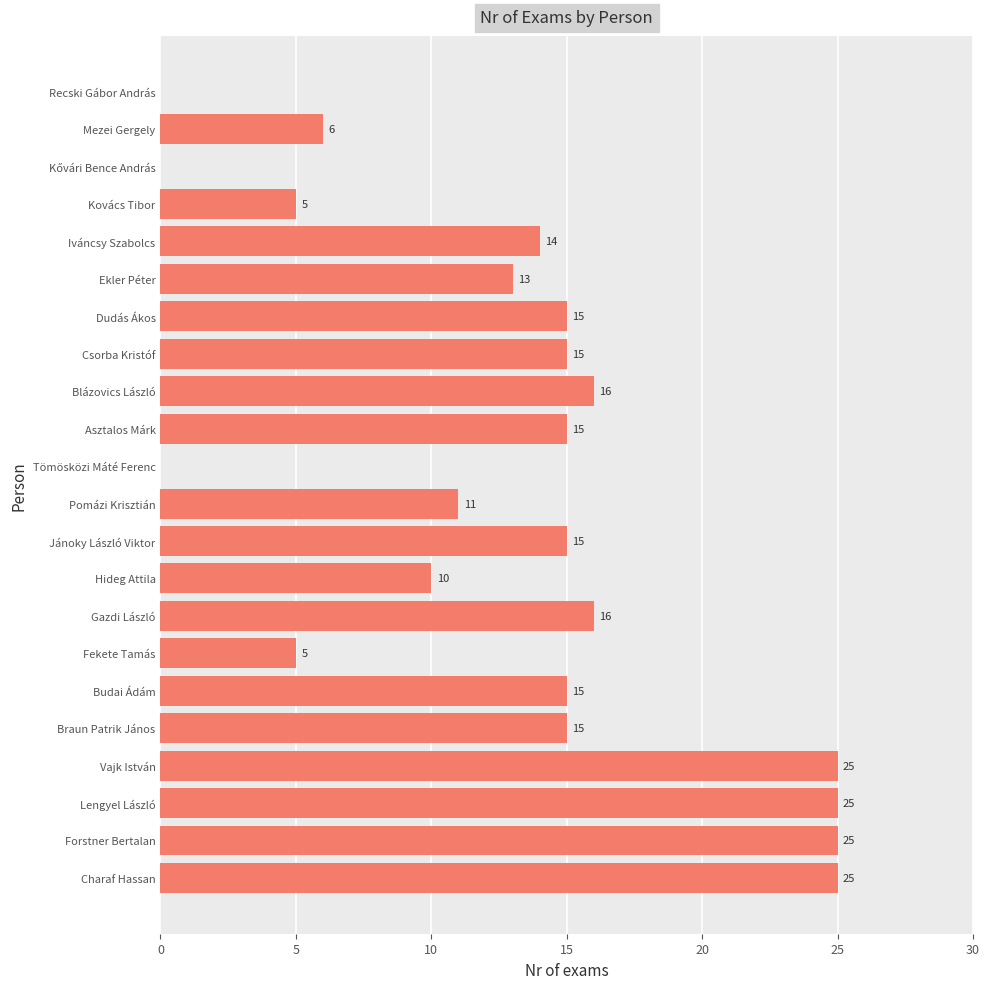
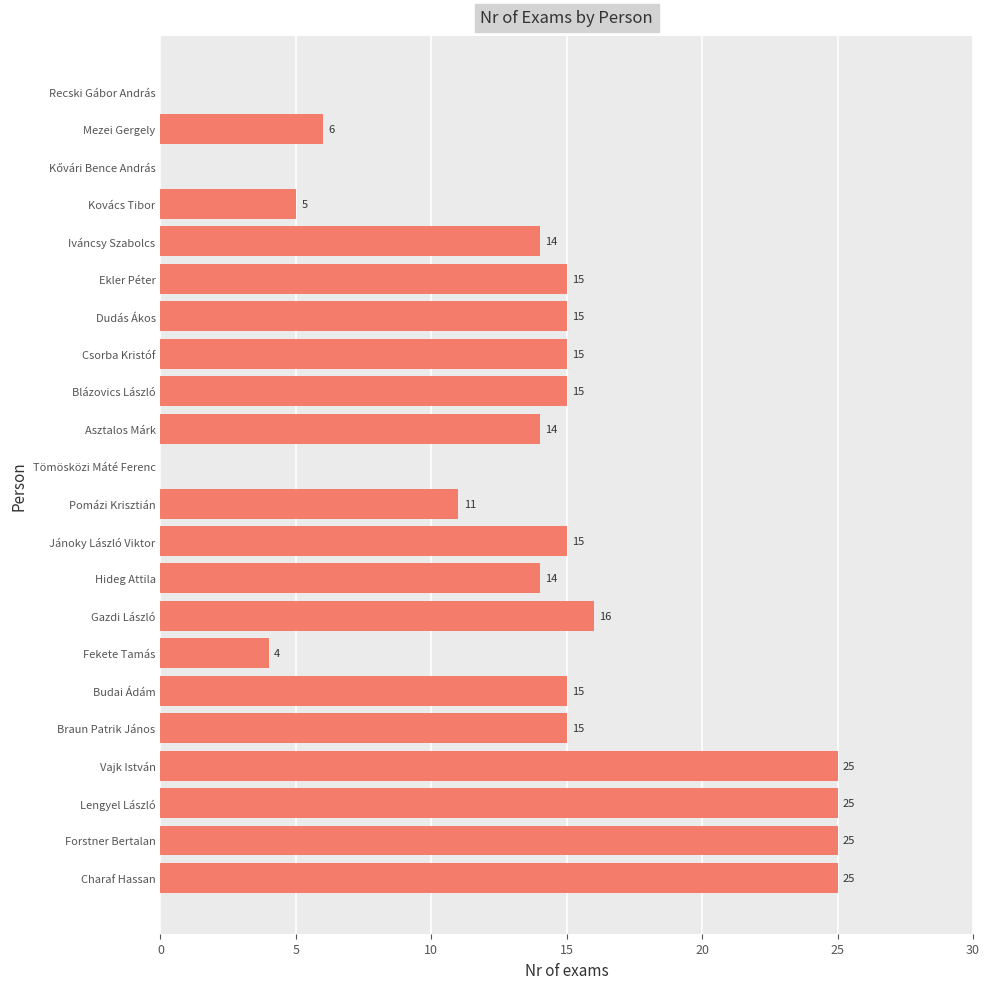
Ekler Péter: 13 -> 15
Blázovics László: 16 -> 15
Asztalos Márk: 15 -> 14
Hideg Attila: 10 -> 14
Fekete Tamás: 5 -> 4
